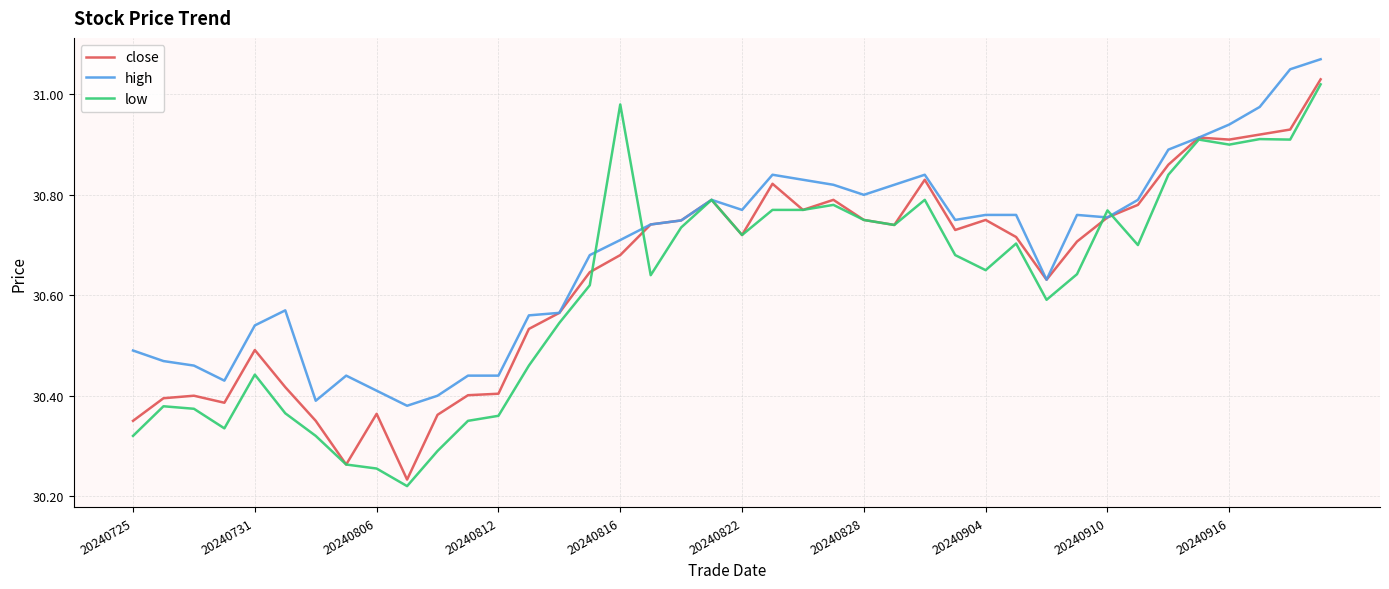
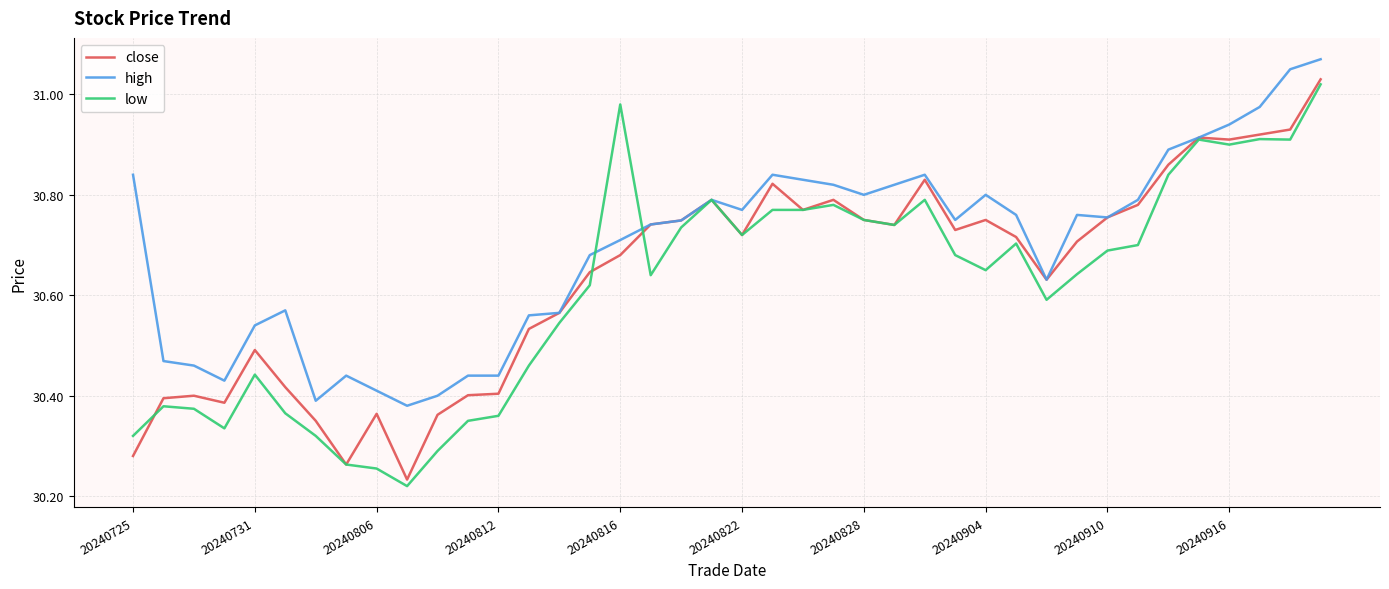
close, 20240725: 30.35 -> 30.28
high, 20240725: 30.49 -> 30.84
high, 20240904: 30.76 -> 30.80
low, 20240910: 30.77 -> 30.69
